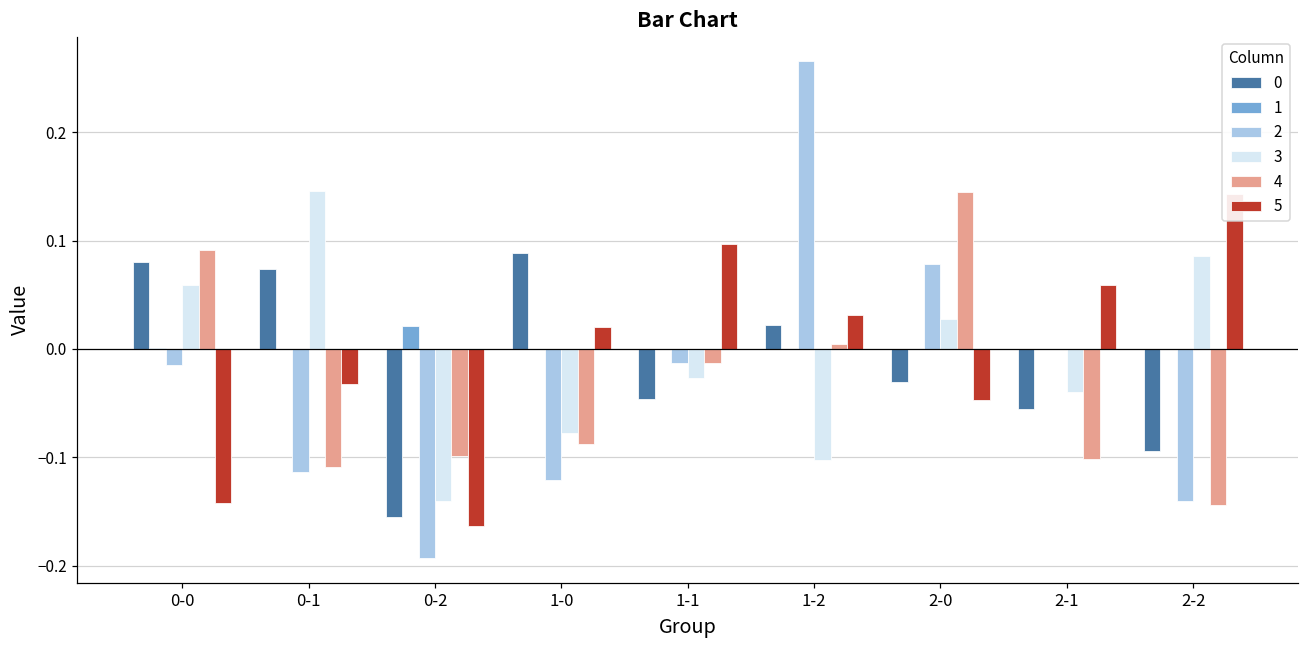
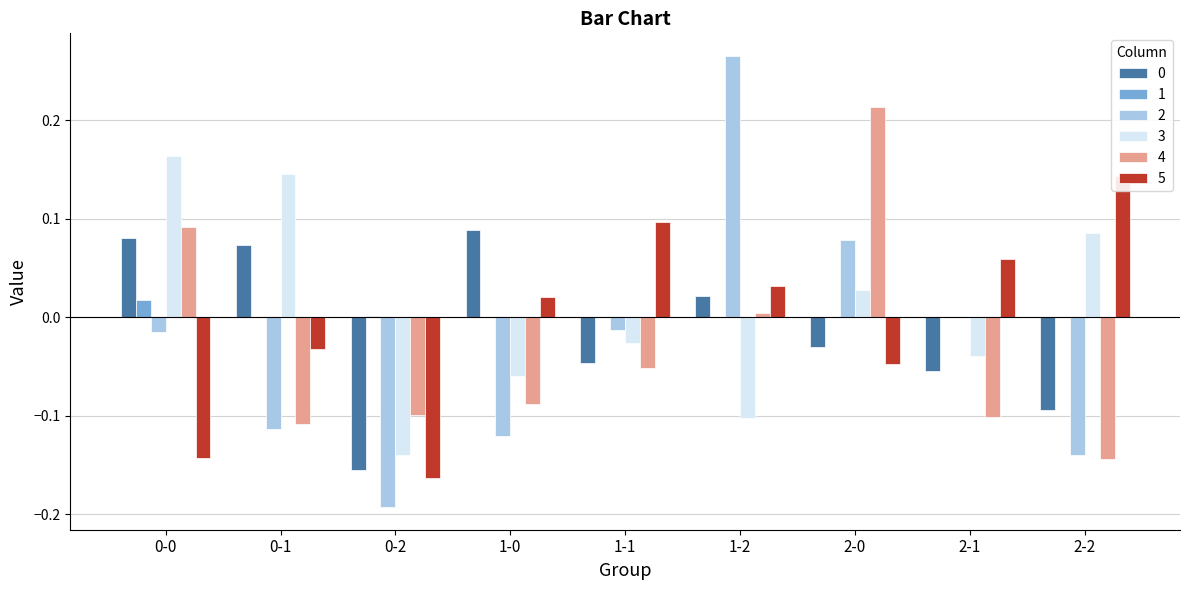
1, 0-0: 0.00 -> 0.02
3, 0-0: 0.06 -> 0.16
1, 0-2: 0.02 -> 0.00
3, 1-0: -0.08 -> -0.06
4, 1-1: -0.01 -> -0.05
4, 2-0: 0.14 -> 0.21
